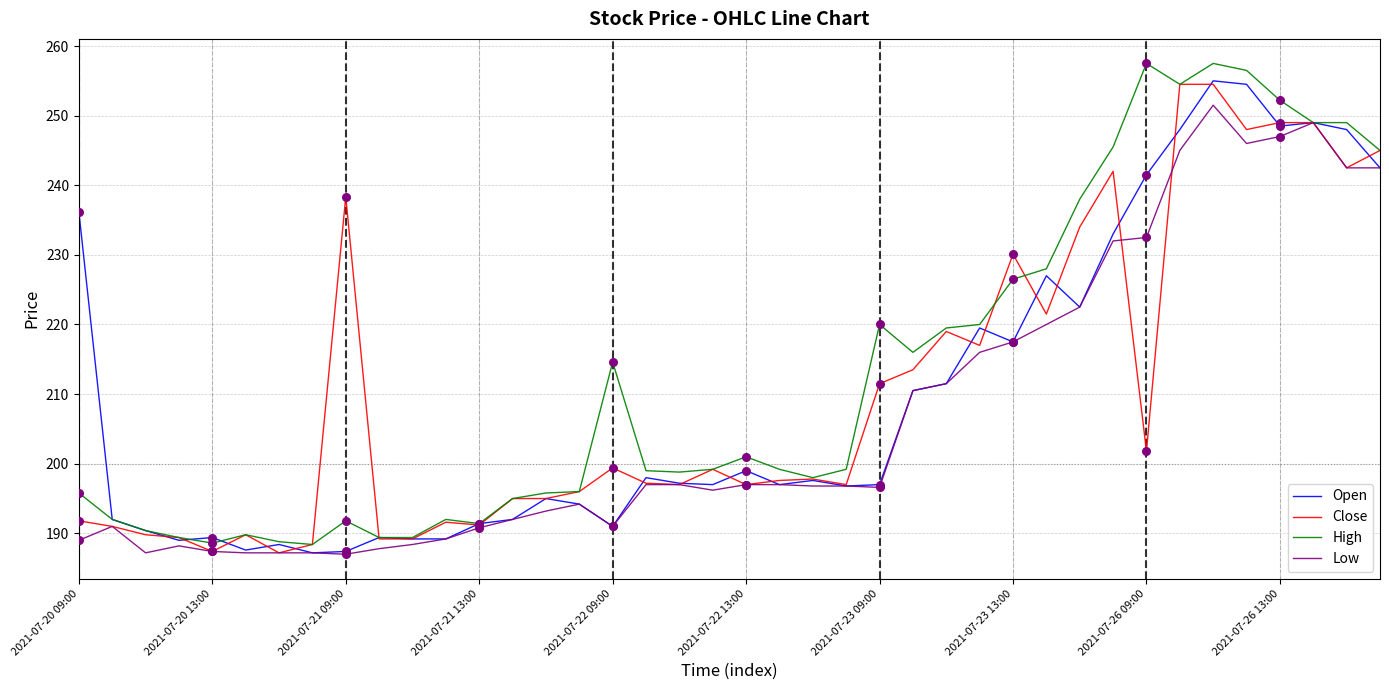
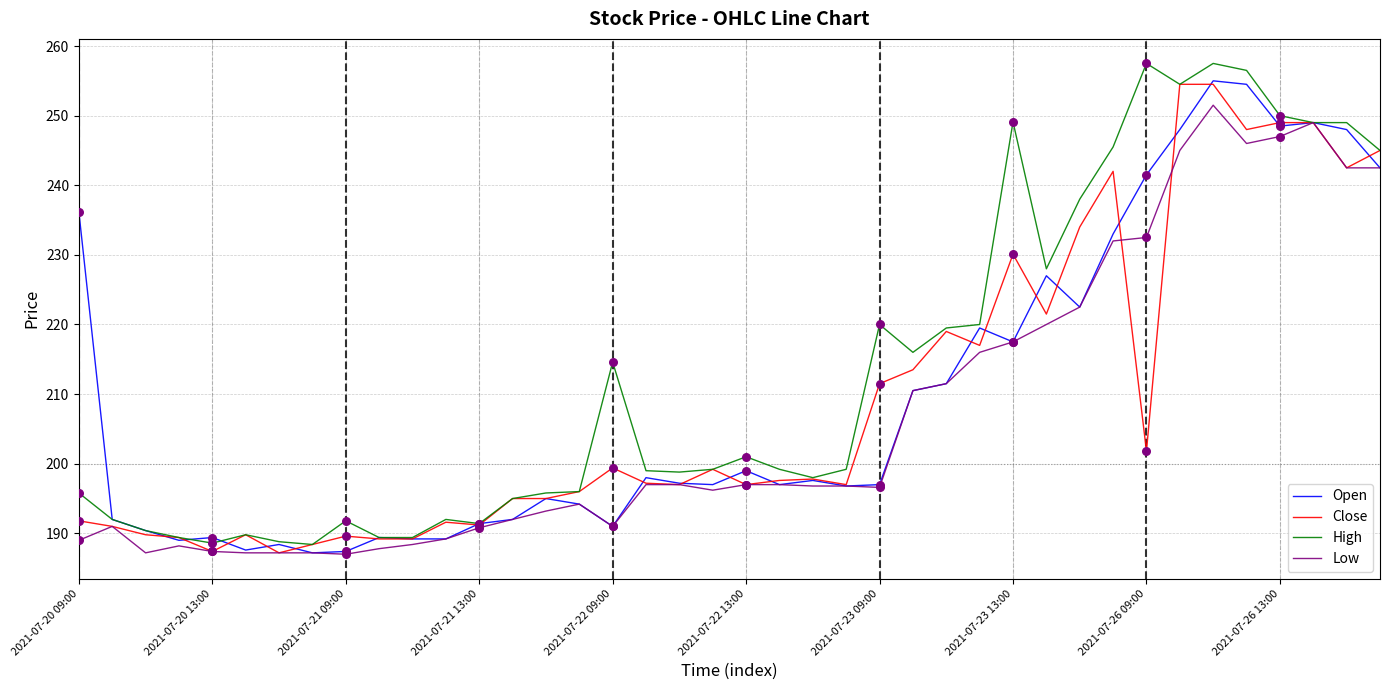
Close, 2021-07-21 09:00: 238 -> 190
High, 2021-07-23 13:00: 227 -> 249
High, 2021-07-26 13:00: 252 -> 250
